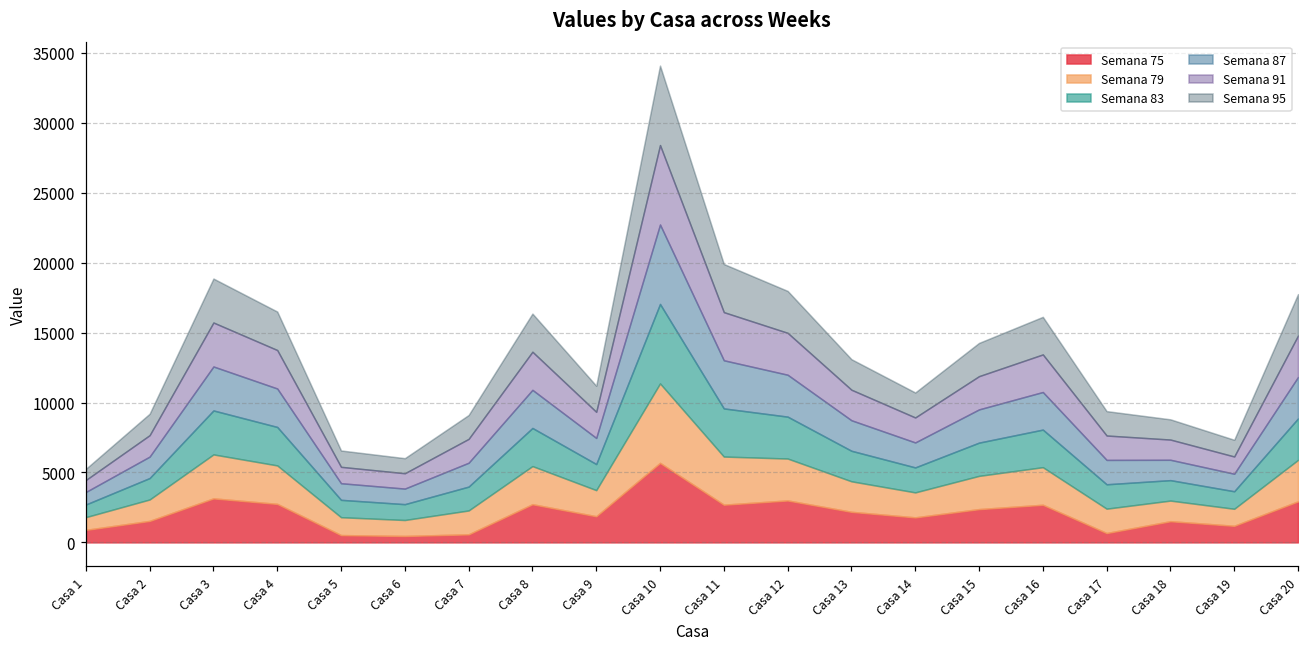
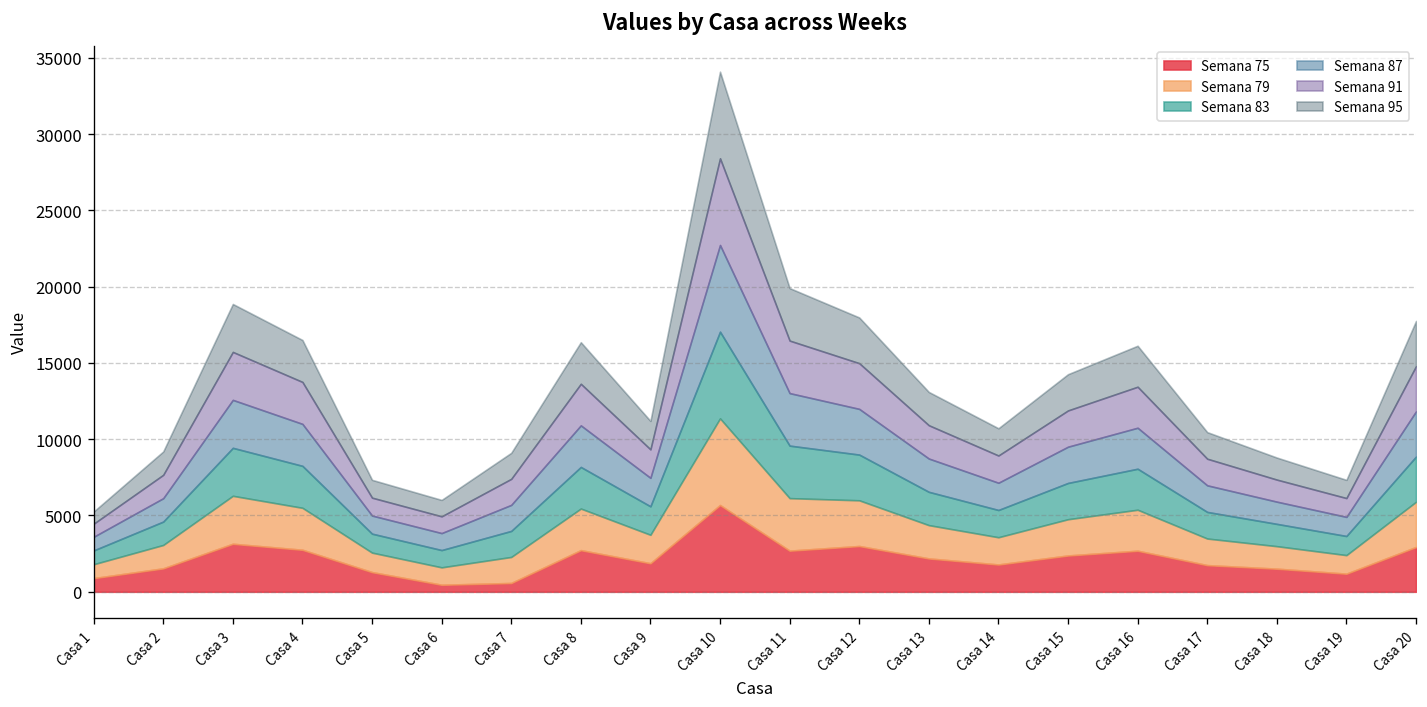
Semana 75, Casa 5: 500 -> 1300
Semana 75, Casa 17: 700 -> 1700
